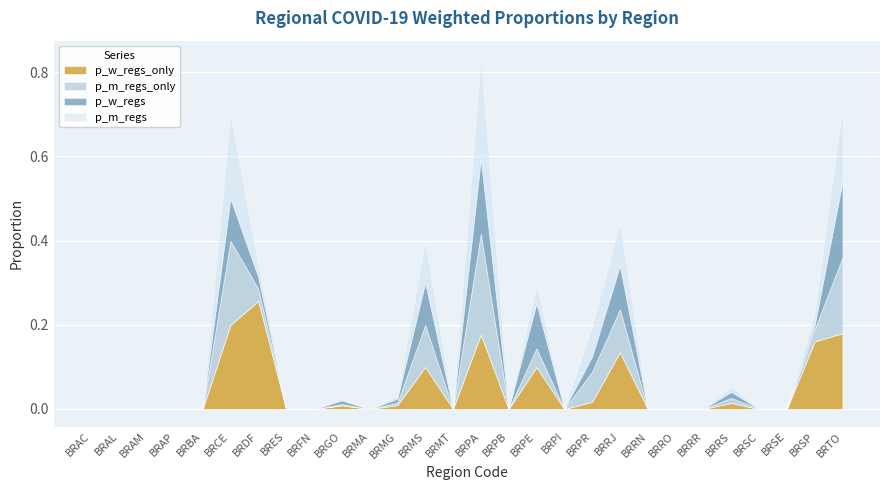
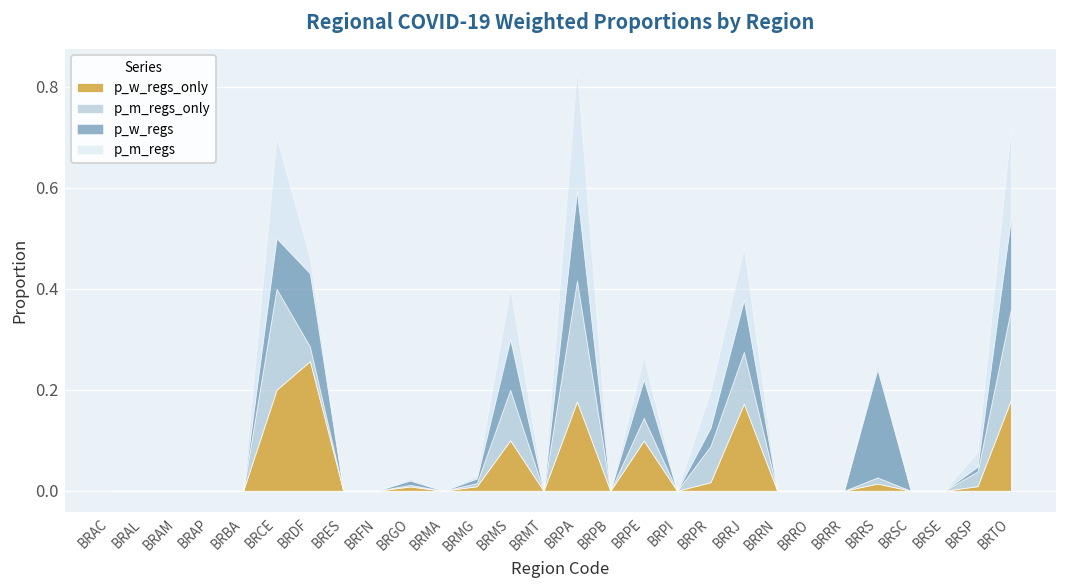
p_w_regs, BRDF: 0.03 -> 0.14
p_w_regs, BRPE: 0.11 -> 0.08
p_w_regs_only, BRRJ: 0.13 -> 0.17
p_w_regs, BRRS: 0.01 -> 0.21
p_w_regs_only, BRSP: 0.16 -> 0.01
